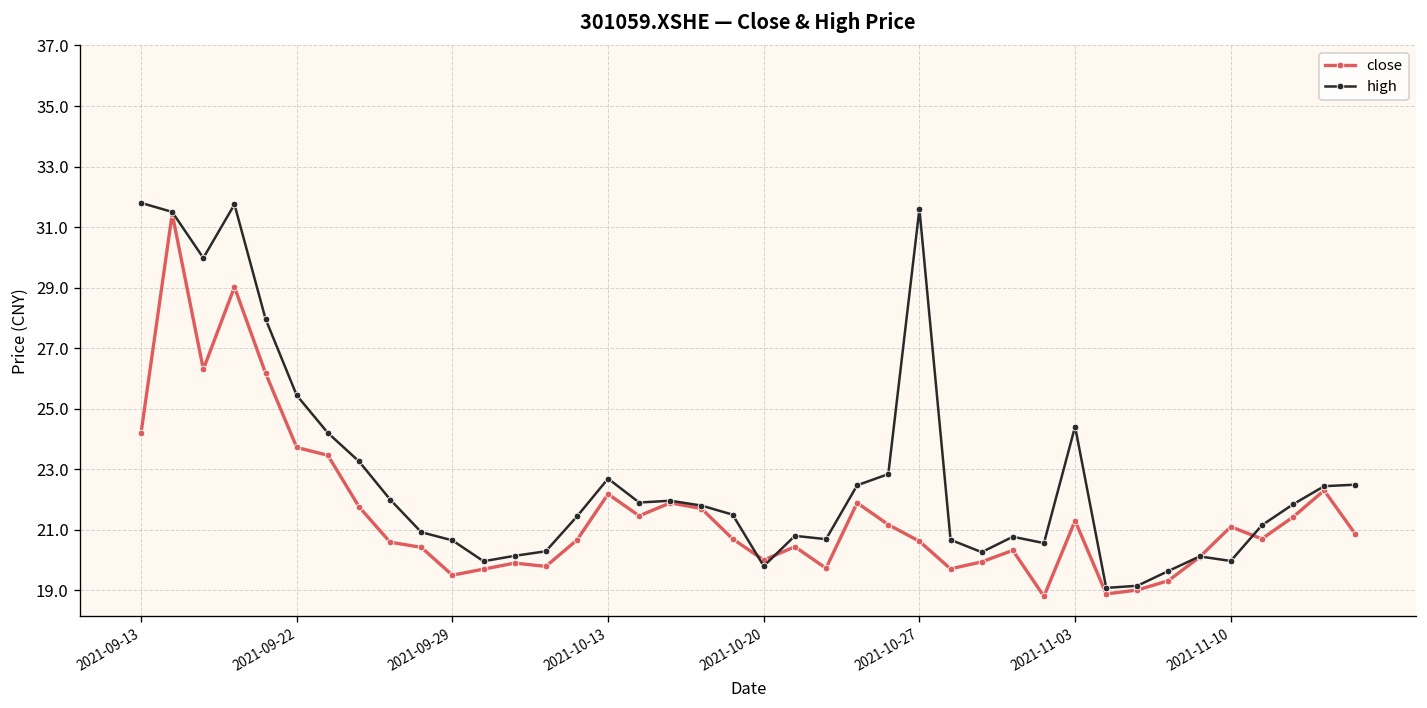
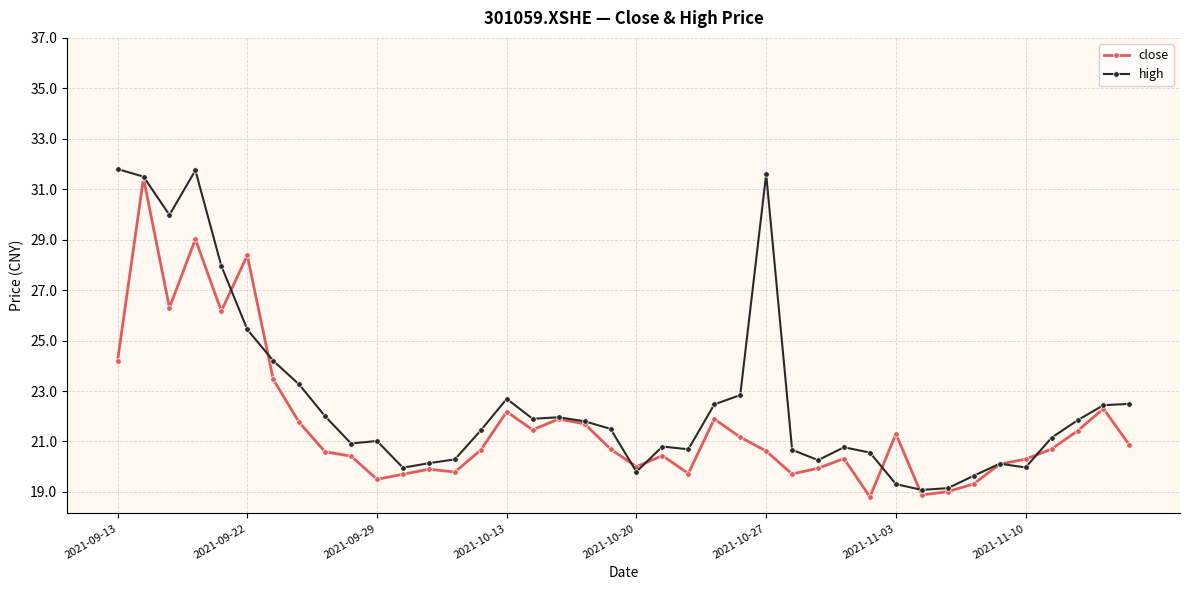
close, 2021-09-22: 23.7 -> 28.4
high, 2021-09-29: 20.7 -> 21.0
high, 2021-11-03: 24.4 -> 19.3
close, 2021-11-10: 21.1 -> 20.3
